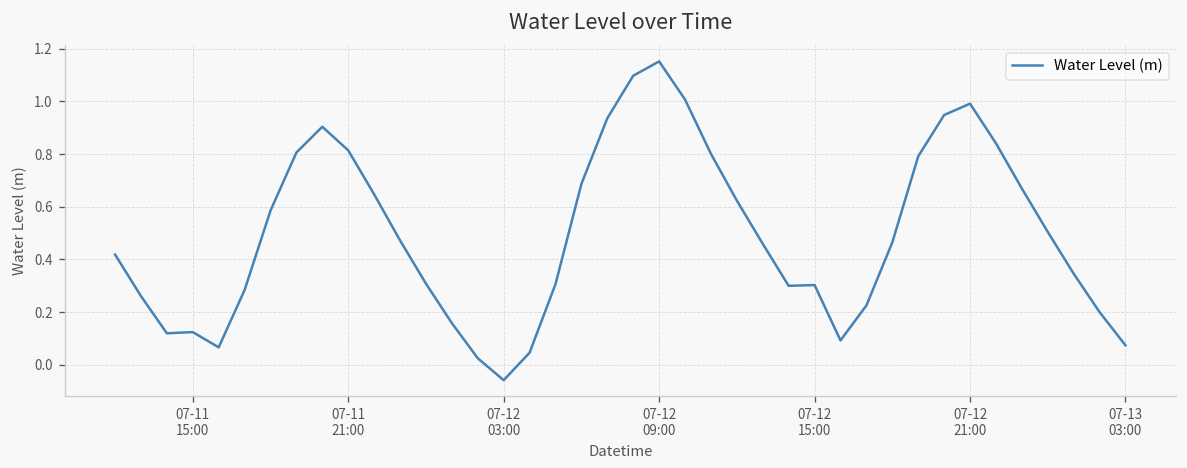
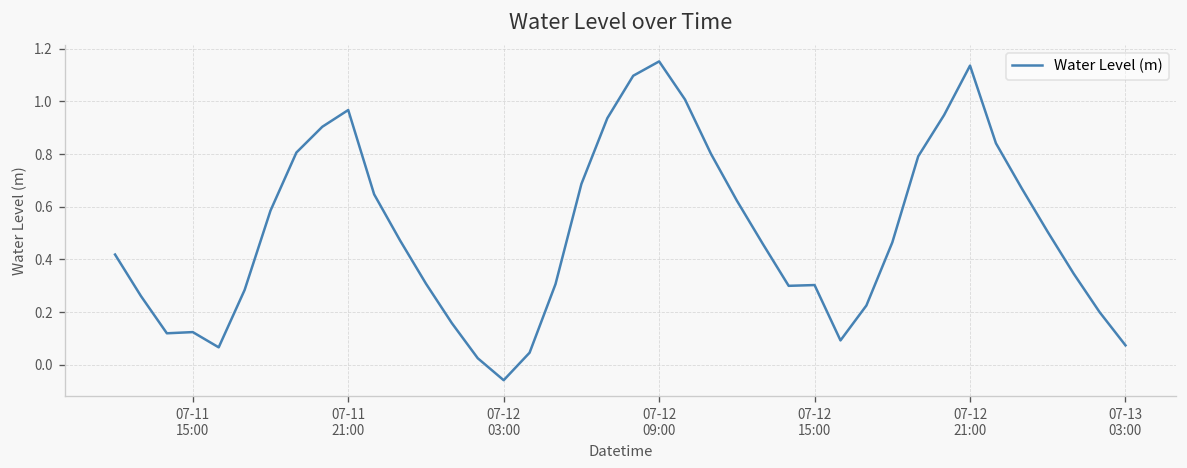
07-11 21:00: 0.81 -> 0.97
07-12 21:00: 0.99 -> 1.14
